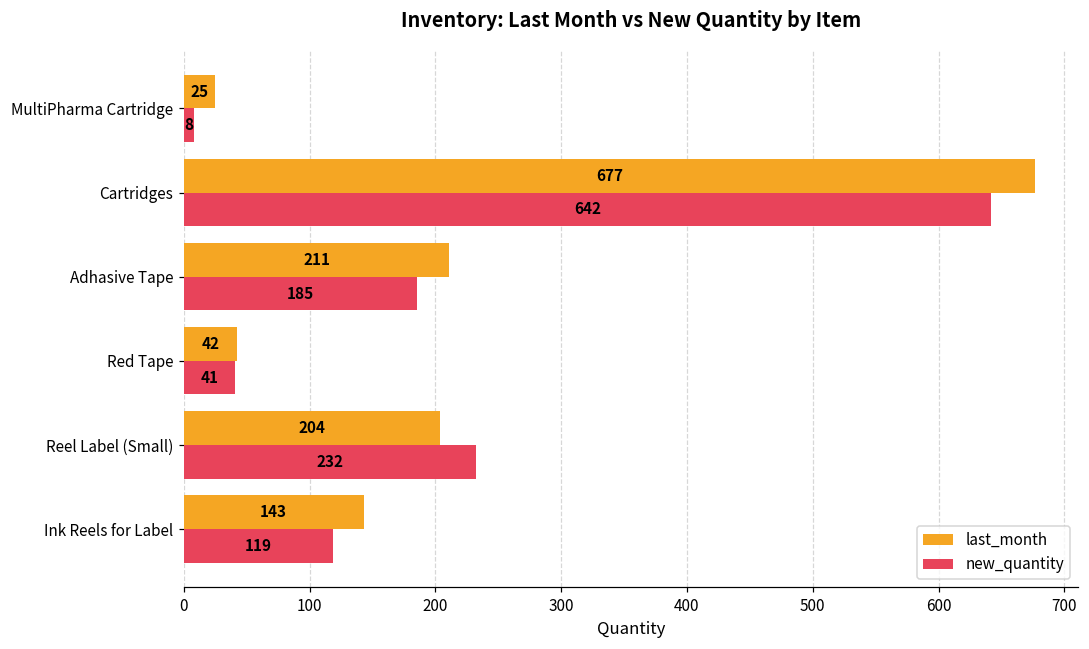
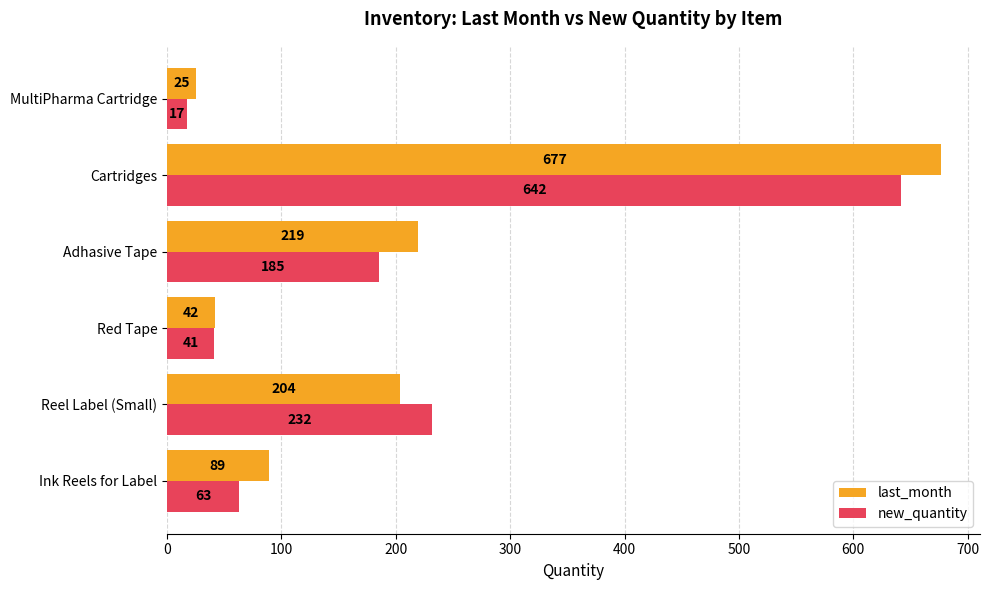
new_quantity, MultiPharma Cartridge: 8 -> 17
last_month, Adhasive Tape: 211 -> 219
last_month, Ink Reels for Label: 143 -> 89
new_quantity, Ink Reels for Label: 119 -> 63
